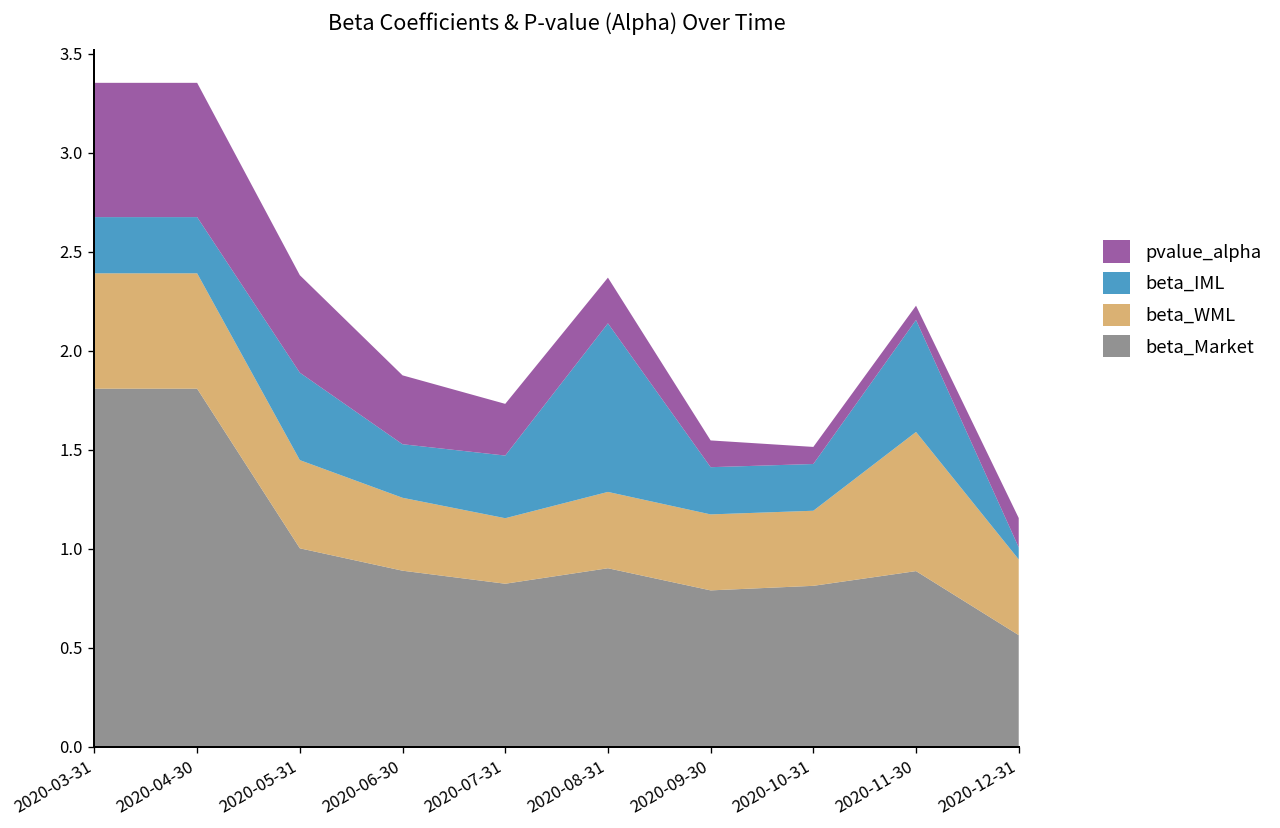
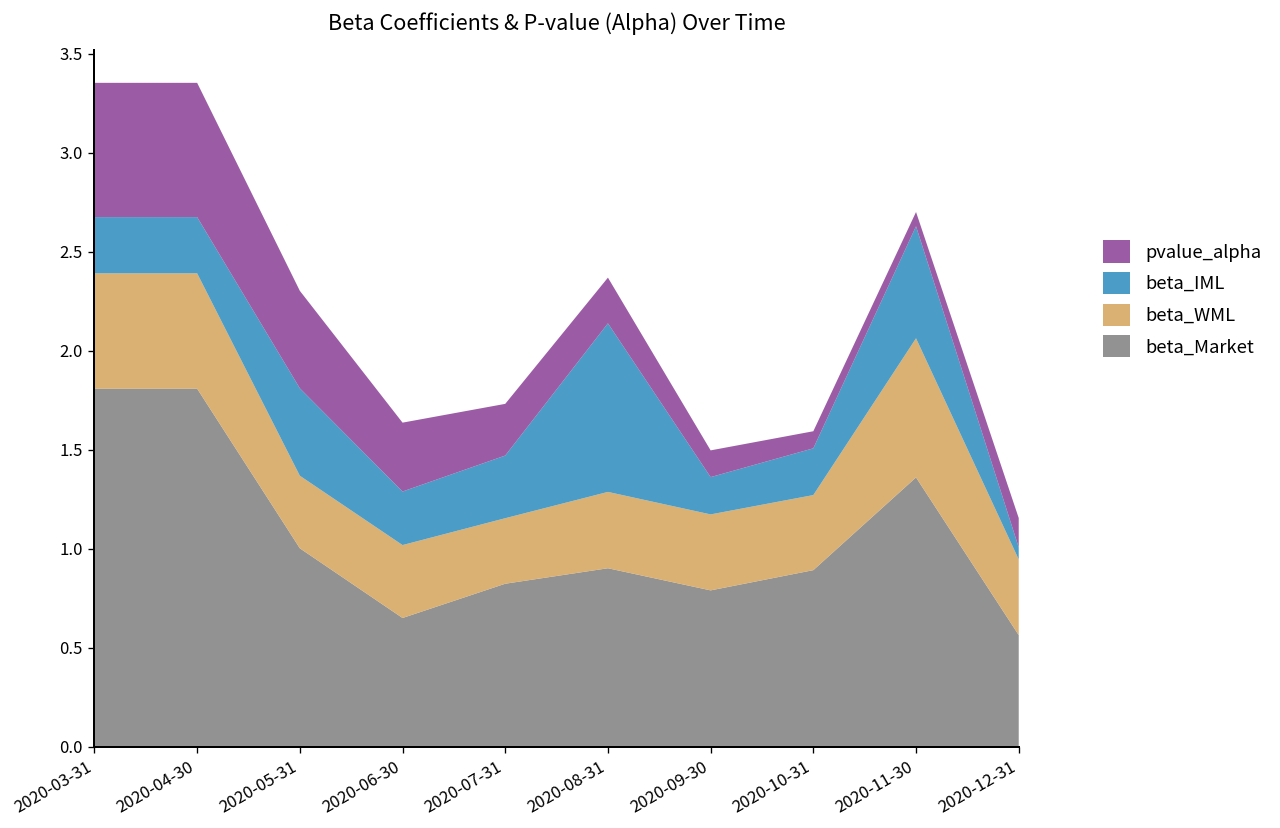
beta_WML, 2020-05-31: 0.45 -> 0.37
beta_Market, 2020-06-30: 0.89 -> 0.65
beta_IML, 2020-09-30: 0.24 -> 0.19
beta_Market, 2020-10-31: 0.81 -> 0.89
beta_Market, 2020-11-30: 0.89 -> 1.36
